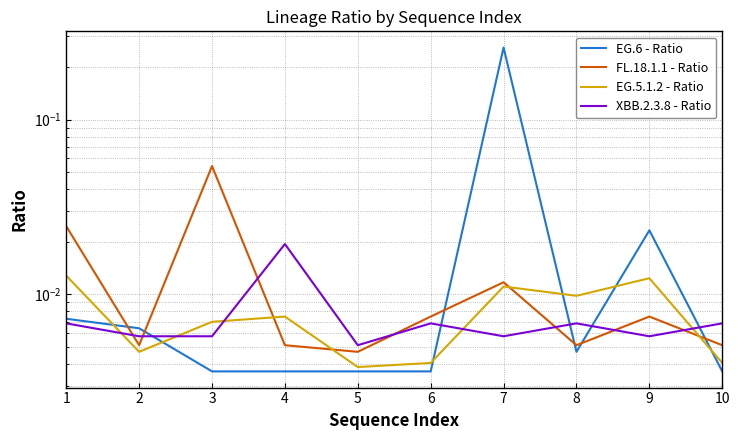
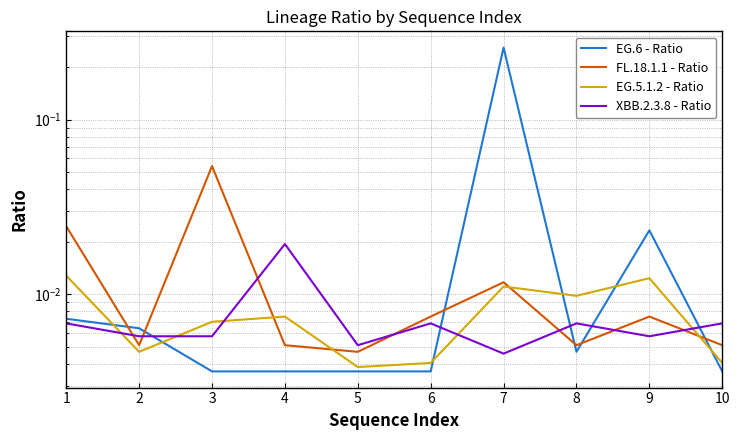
XBB.2.3.8 - Ratio, 7: 0.0058 -> 0.0046
